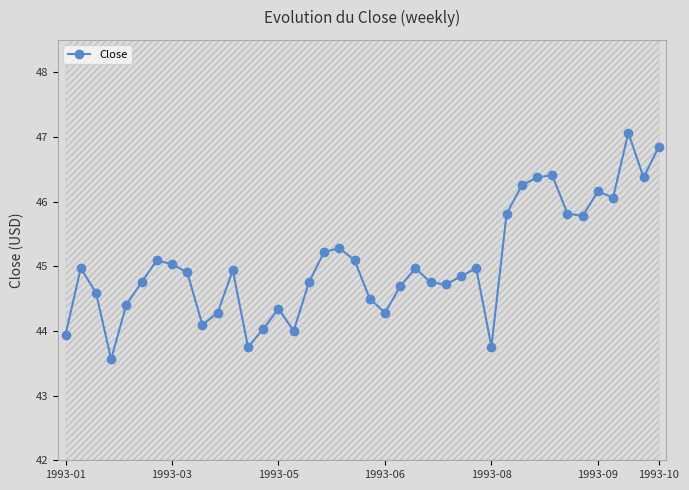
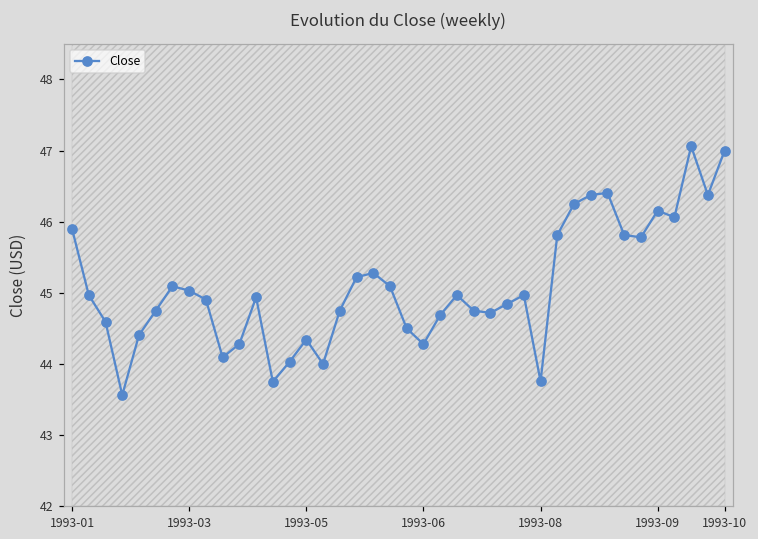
Close, 1993-01: 43.9 -> 45.9
Close, 1993-10: 46.8 -> 47.0
